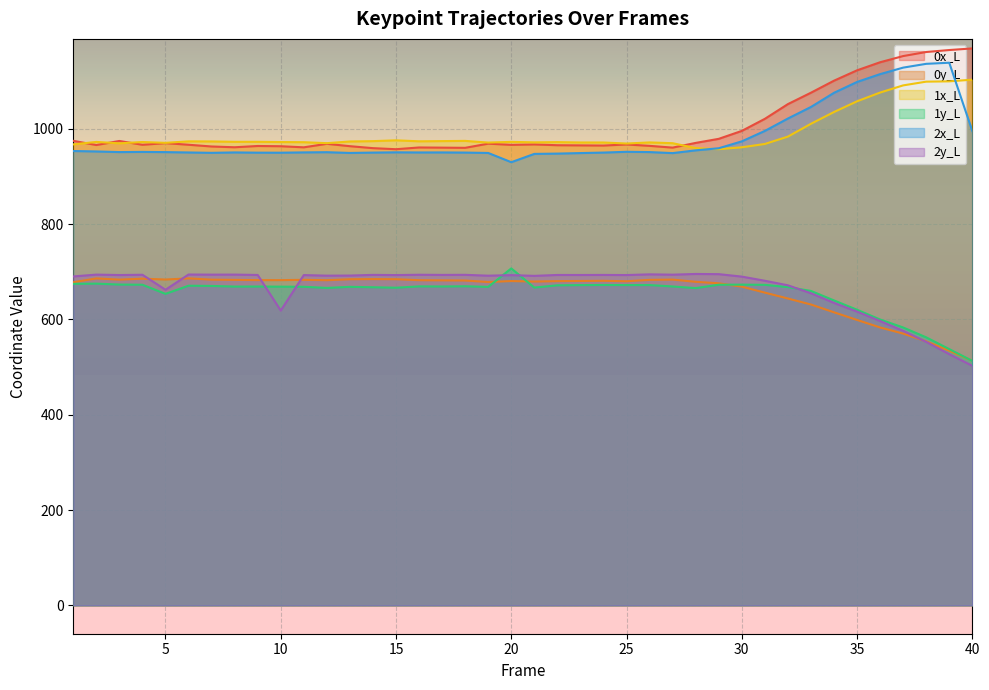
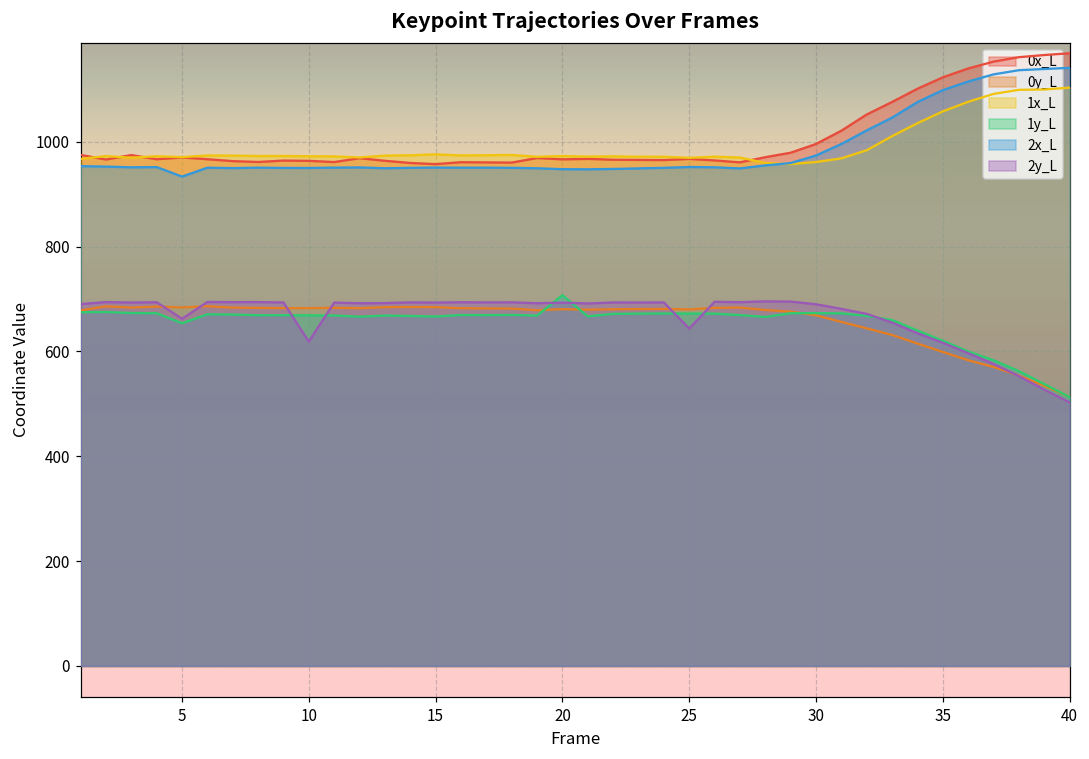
2x_L, 5: 950 -> 930
2x_L, 20: 930 -> 950
2y_L, 25: 690 -> 640
2x_L, 40: 1000 -> 1140
